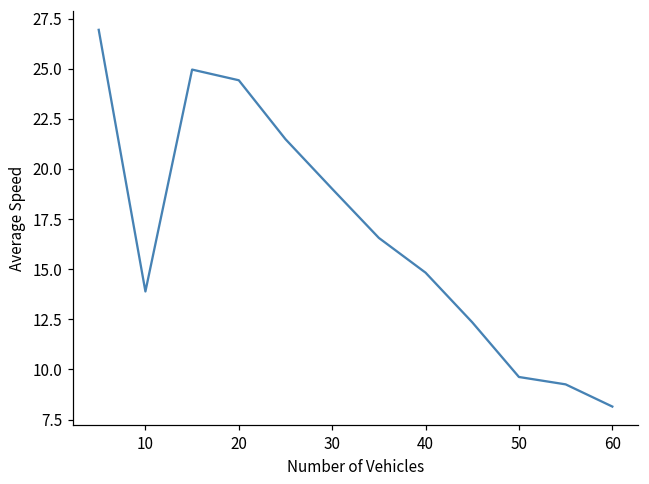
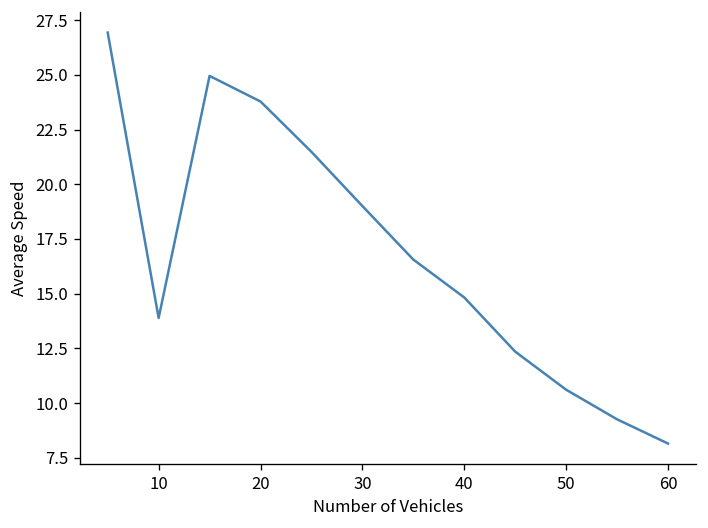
20: 24.4 -> 23.8
50: 9.6 -> 10.6
